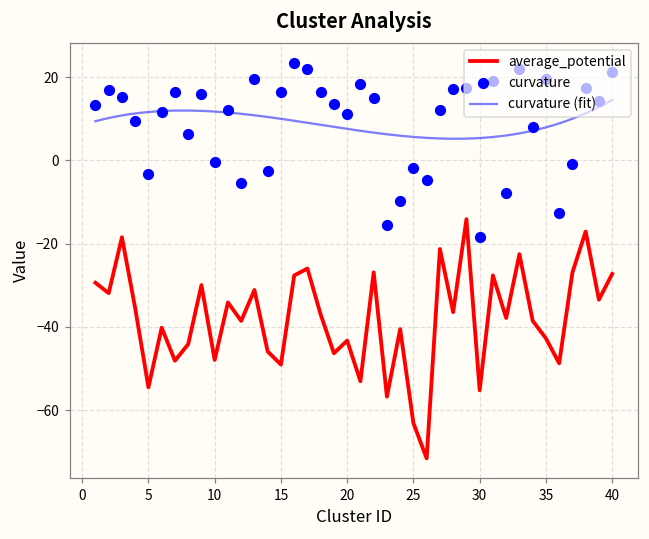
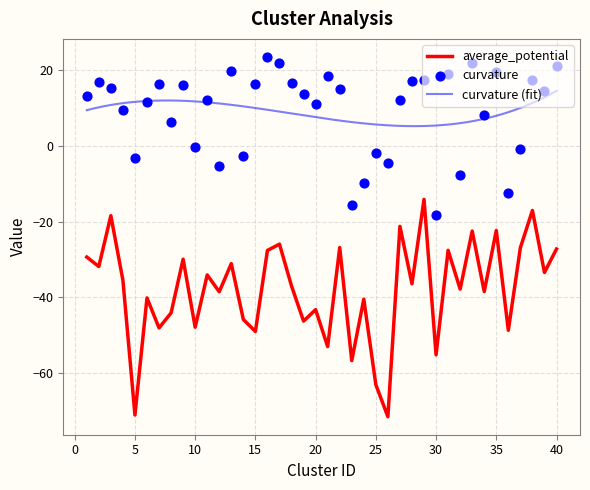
average_potential, 5: -54 -> -71
average_potential, 35: -43 -> -22
